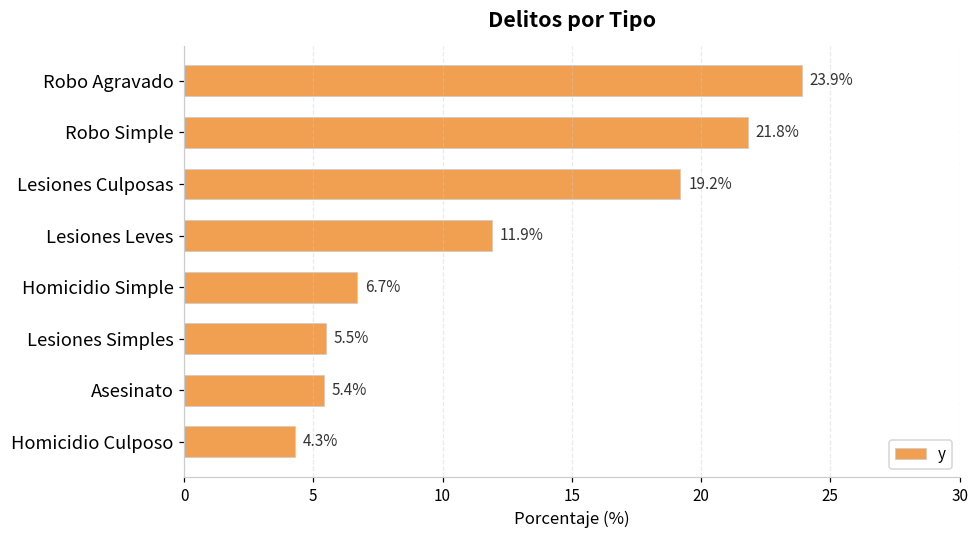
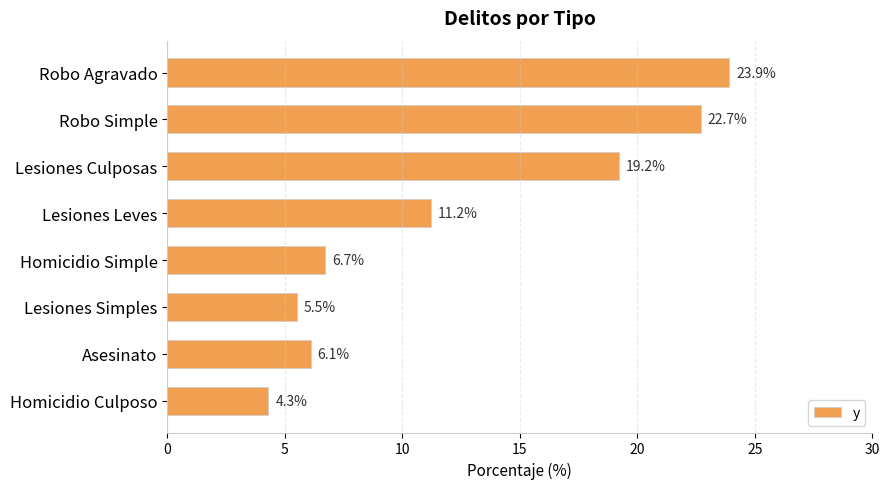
Robo Simple: 21.8% -> 22.7%
Lesiones Leves: 11.9% -> 11.2%
Asesinato: 5.4% -> 6.1%
